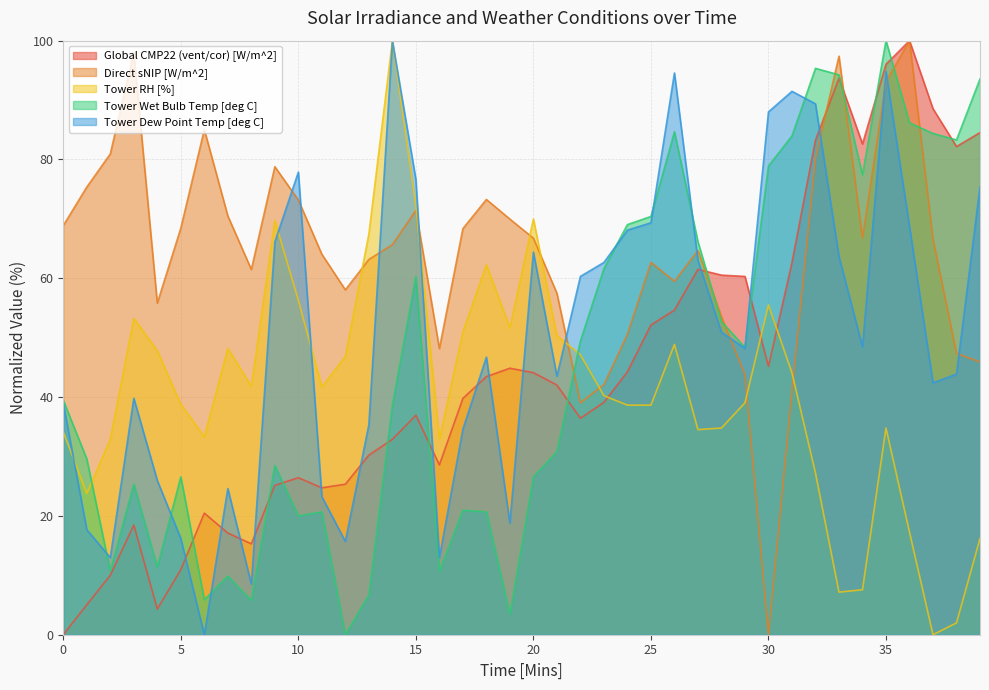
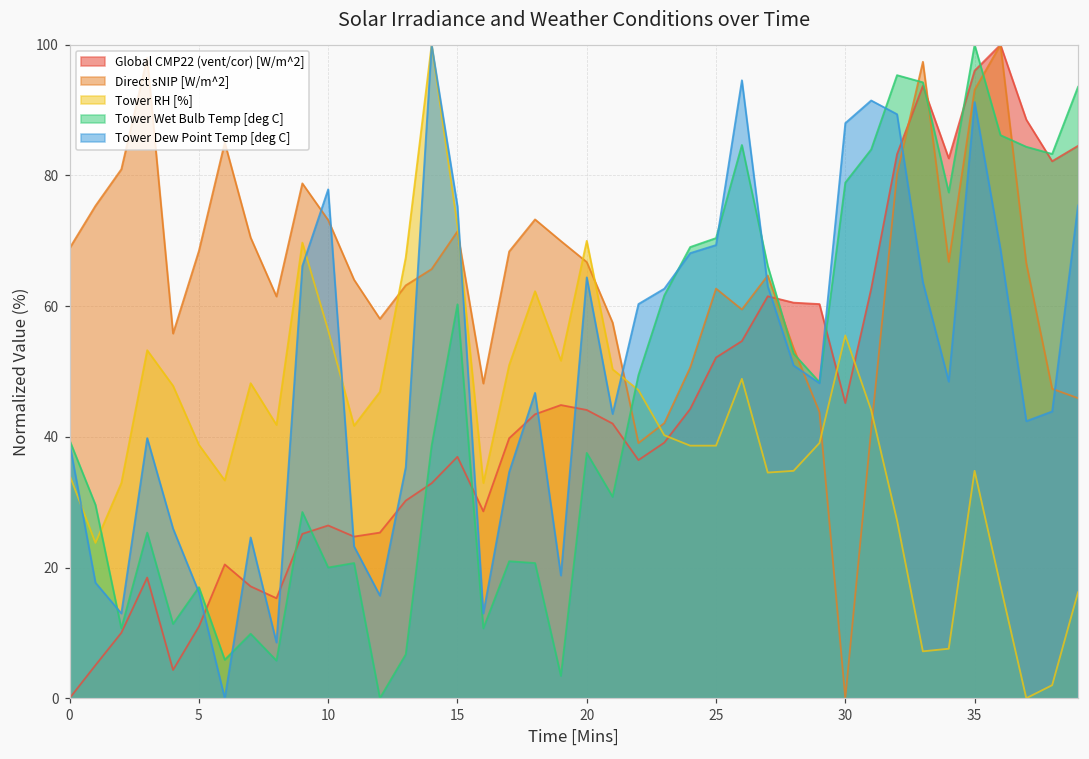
Tower Wet Bulb Temp [deg C], 5: 27 -> 17
Tower Dew Point Temp [deg C], 15: 77 -> 75
Tower Wet Bulb Temp [deg C], 20: 27 -> 38
Tower Dew Point Temp [deg C], 35: 95 -> 91
